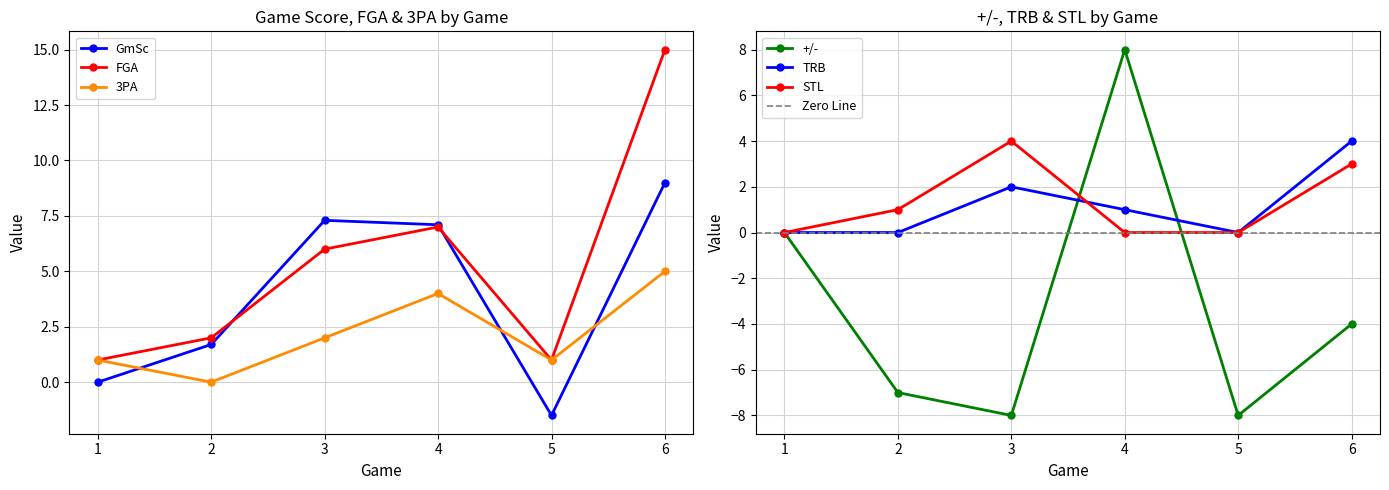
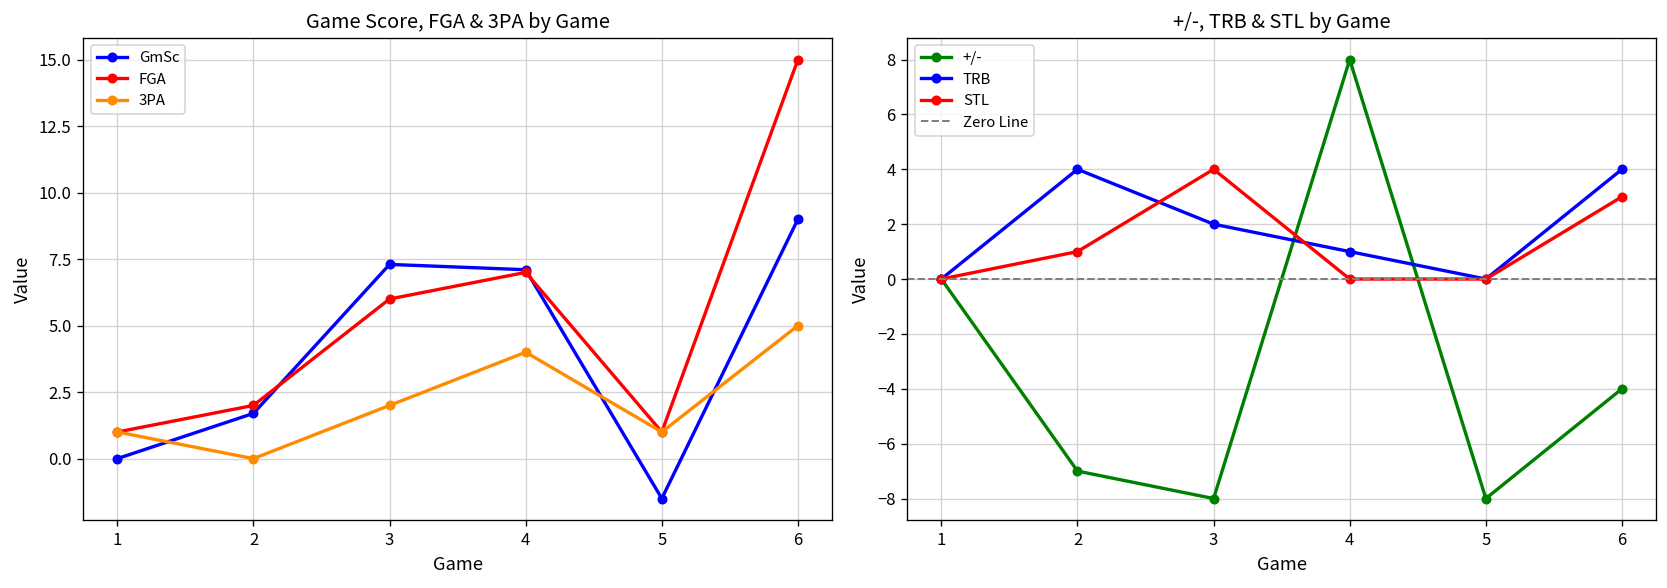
+/-, TRB & STL by Game, TRB, 2: 0 -> 4
